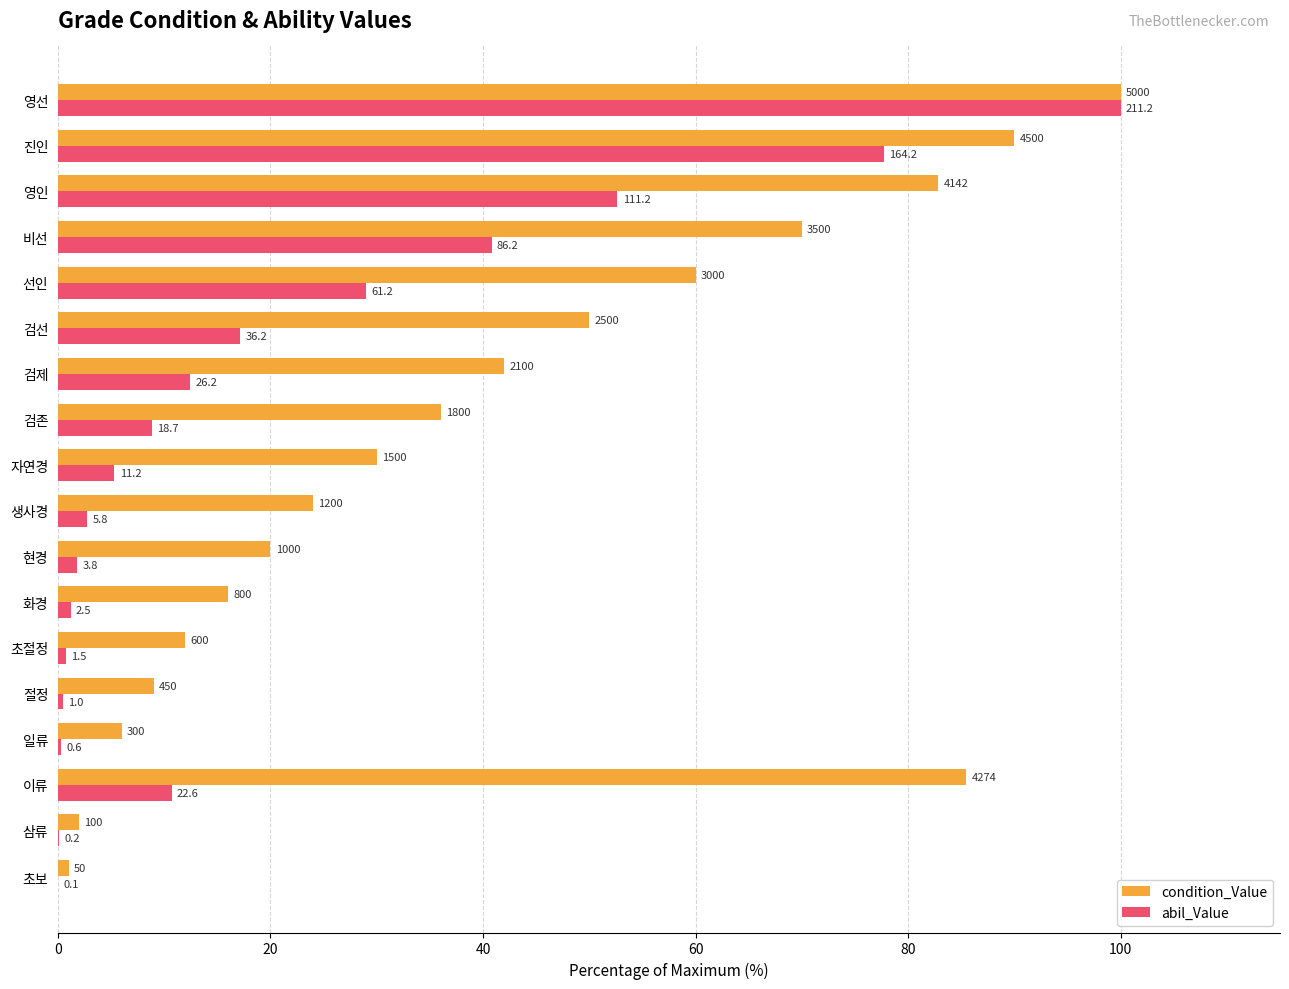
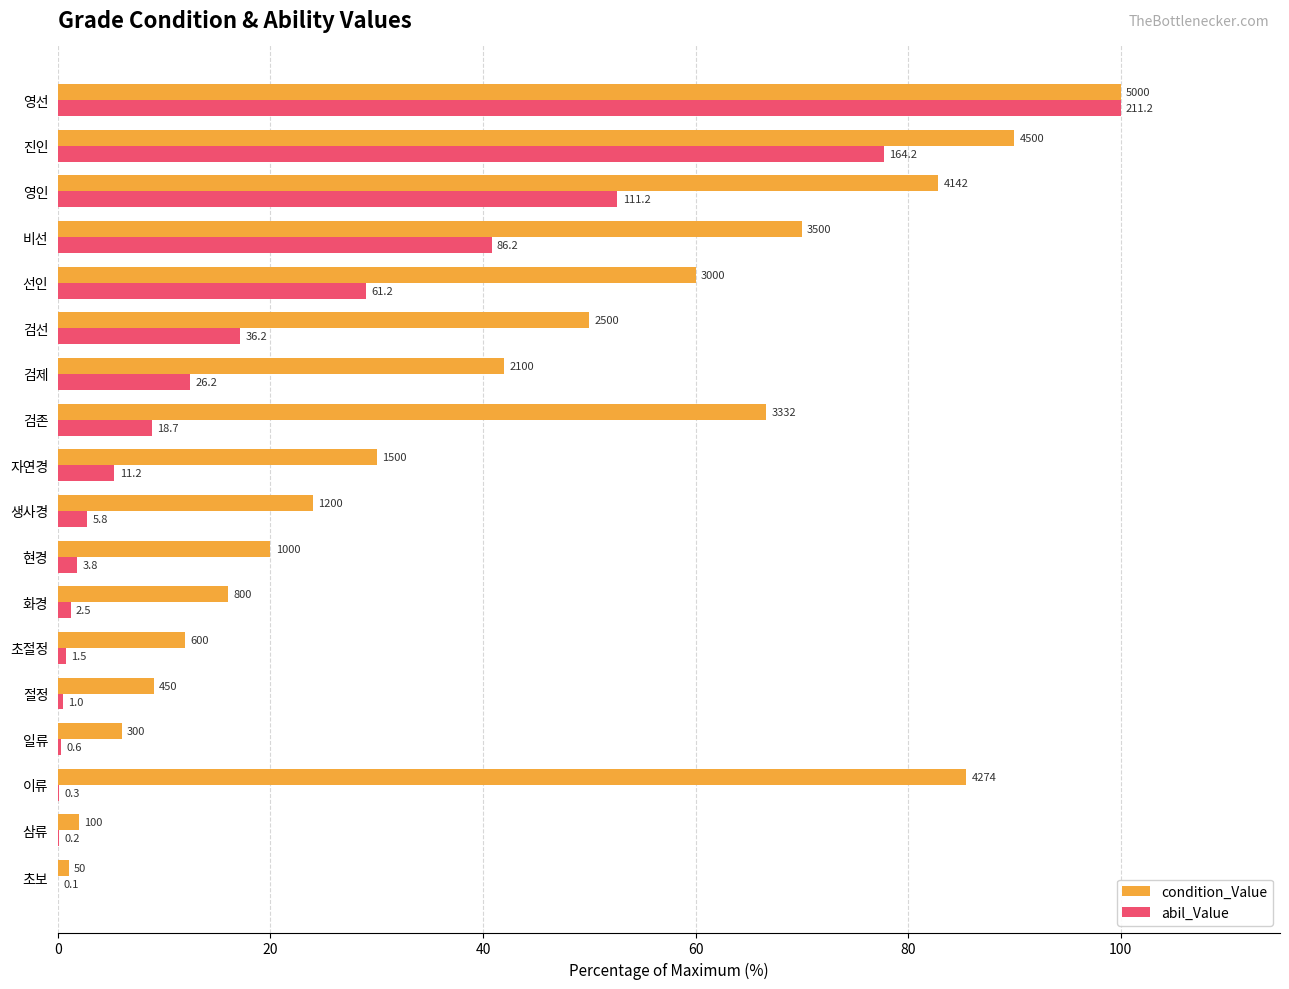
condition_Value, 검존: 1800 -> 3332
abil_Value, 이류: 22.6 -> 0.3
